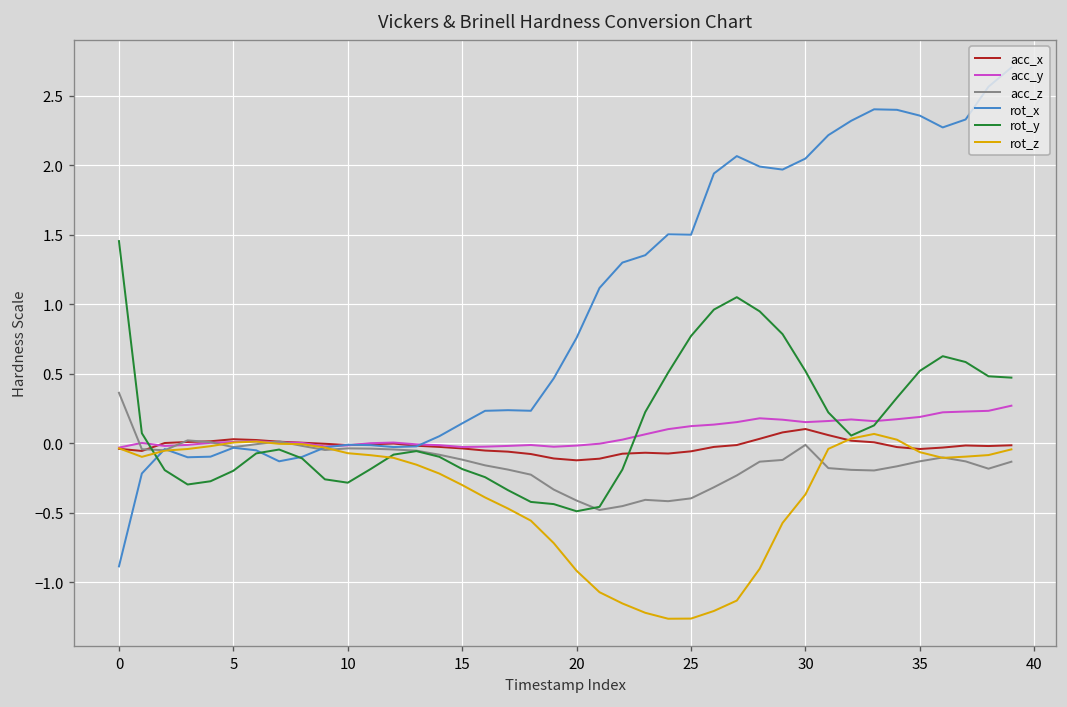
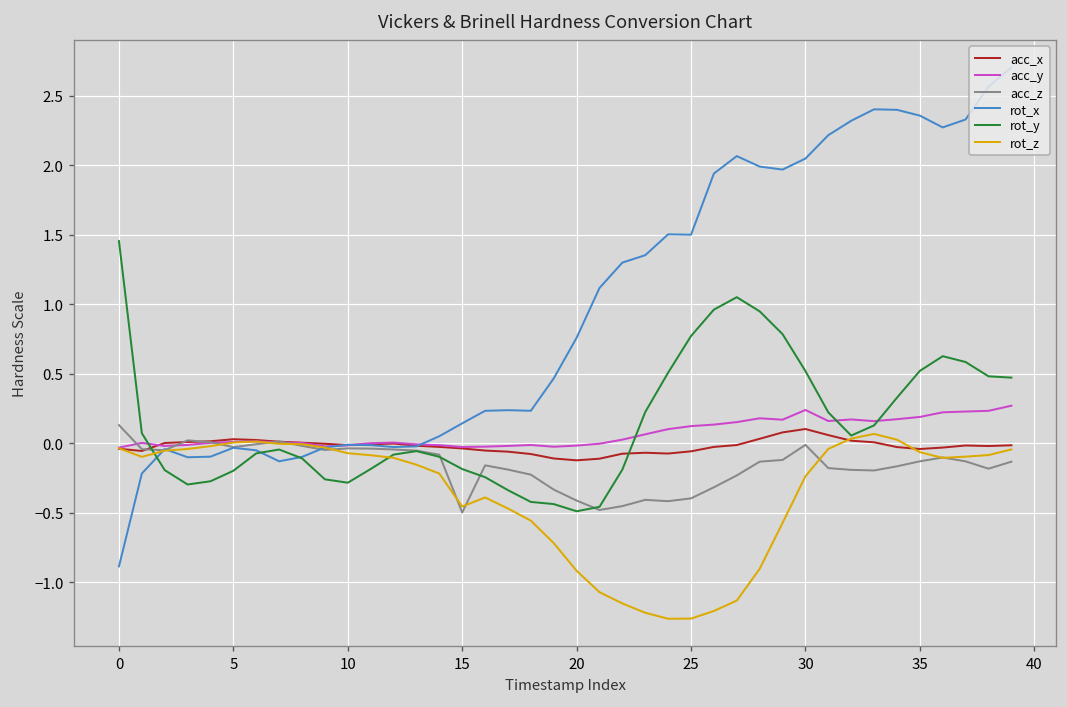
acc_z, 0: 0.36 -> 0.13
acc_z, 15: -0.12 -> -0.50
rot_z, 15: -0.30 -> -0.45
acc_y, 30: 0.15 -> 0.24
rot_z, 30: -0.37 -> -0.24
